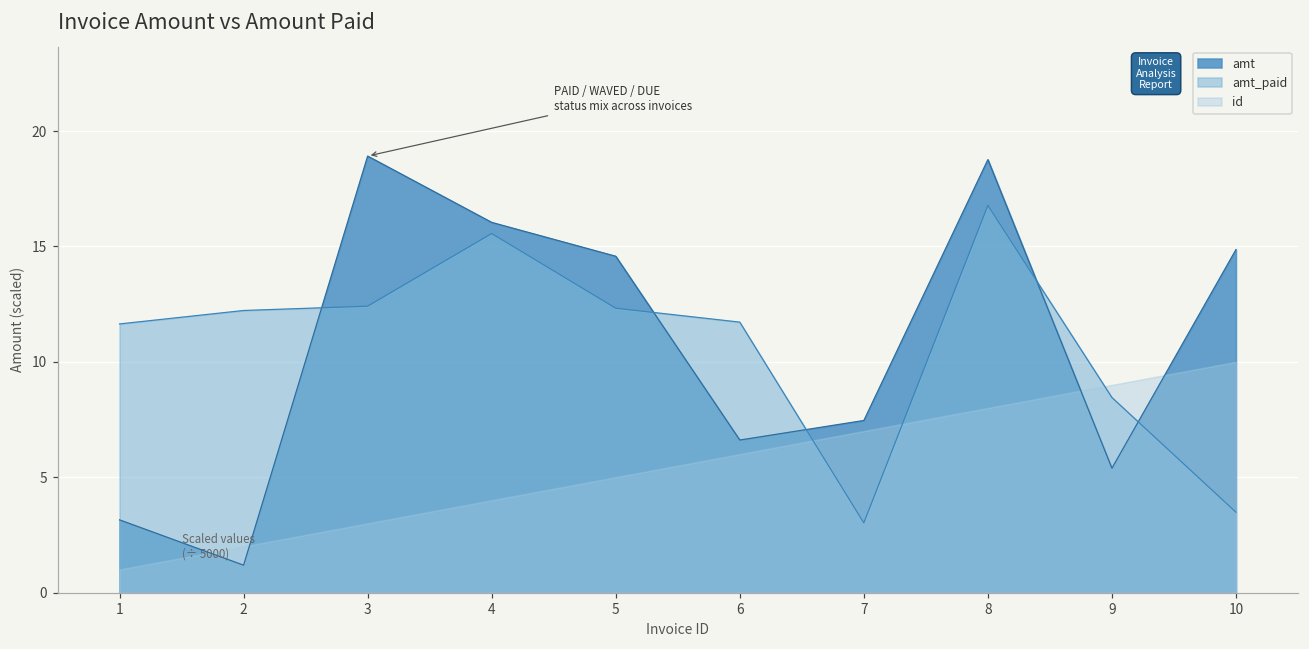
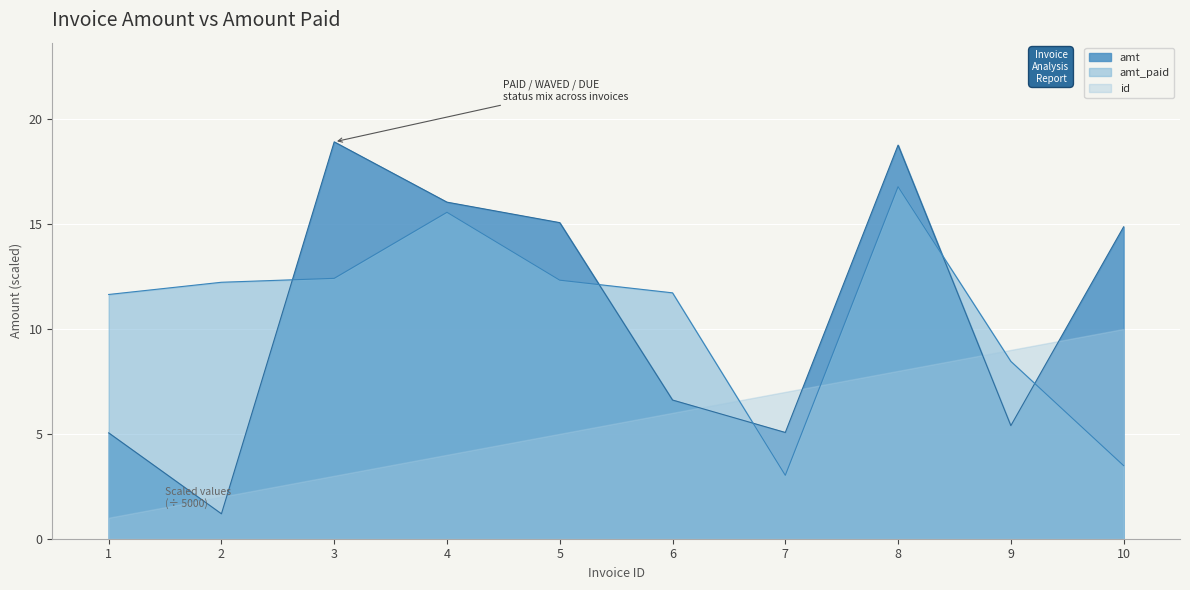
amt, 1: 3.2 -> 5.0
amt, 5: 14.6 -> 15.1
amt, 7: 7.5 -> 5.1
